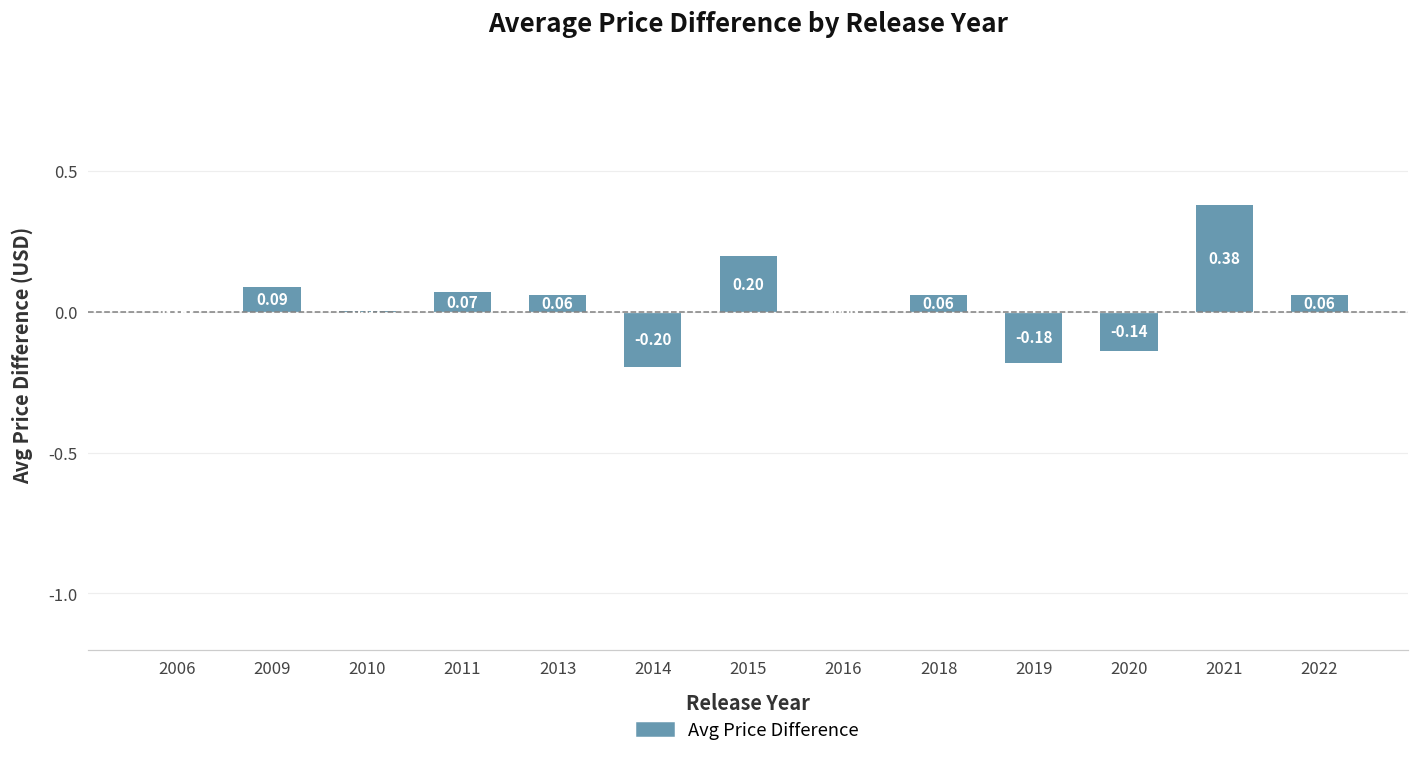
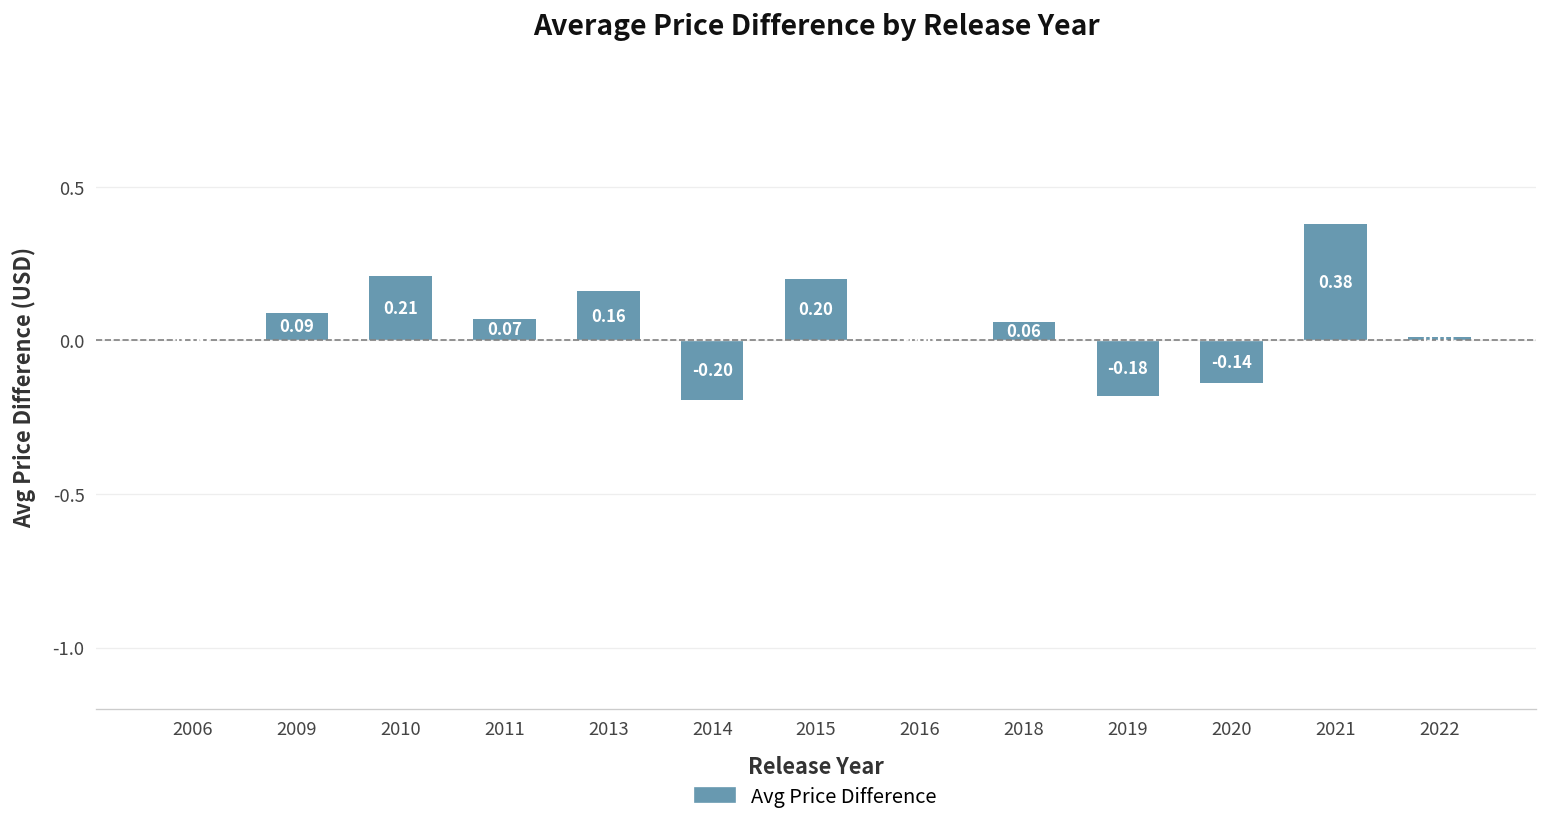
2010: 0.01 -> 0.21
2013: 0.06 -> 0.16
2022: 0.06 -> 0.01
